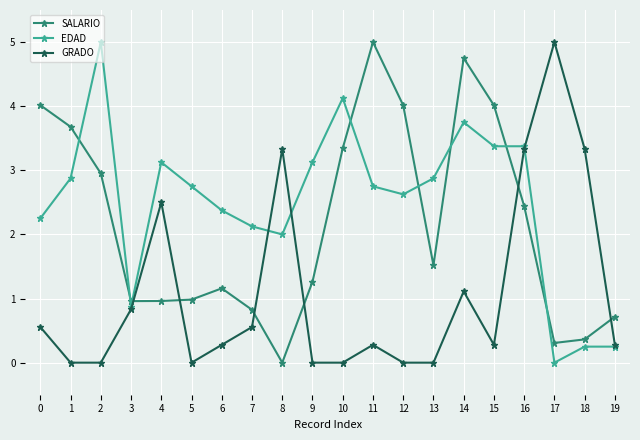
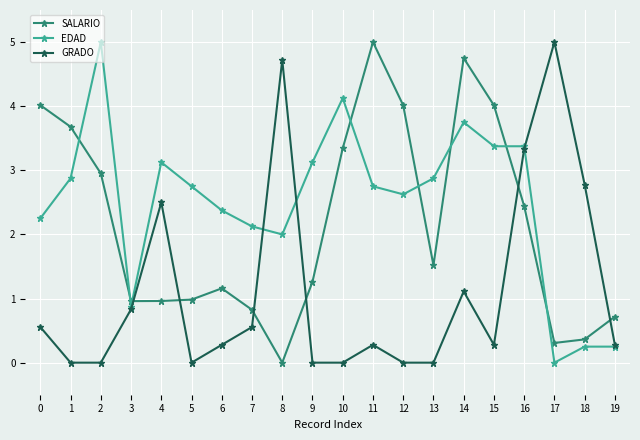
GRADO, 8: 3.3 -> 4.7
GRADO, 18: 3.3 -> 2.8
